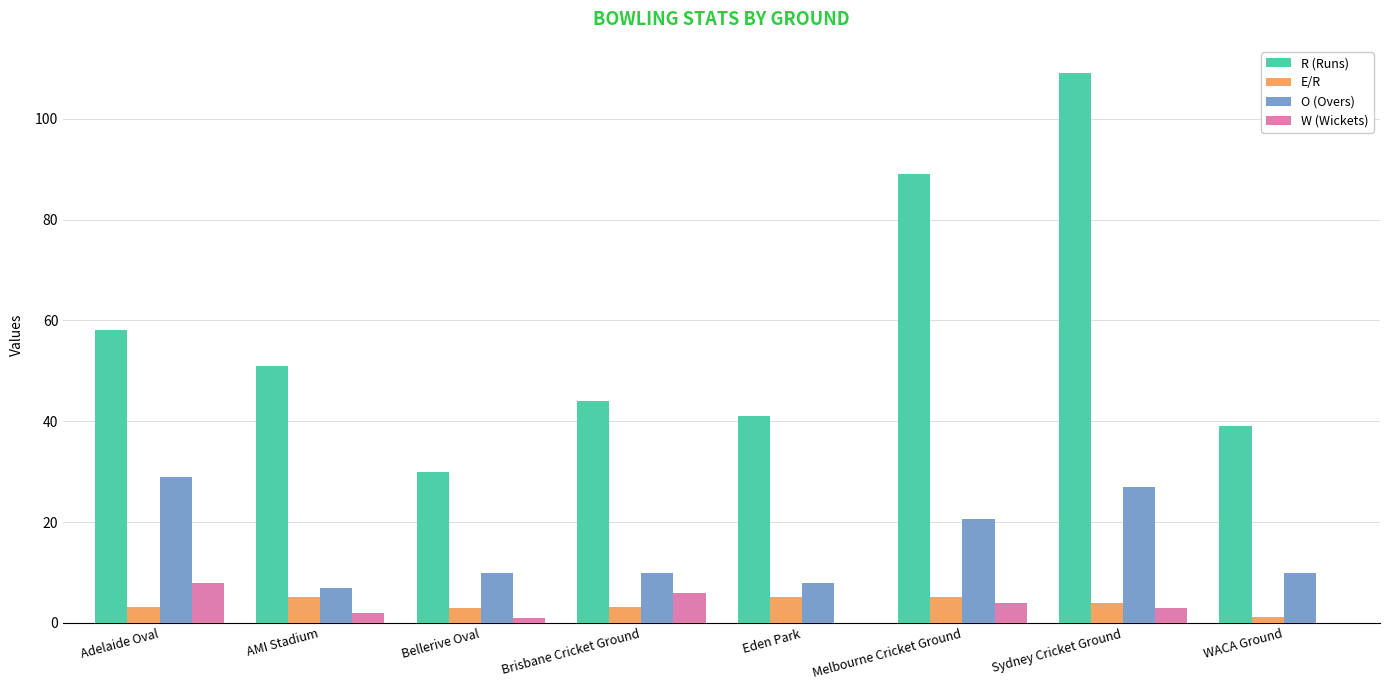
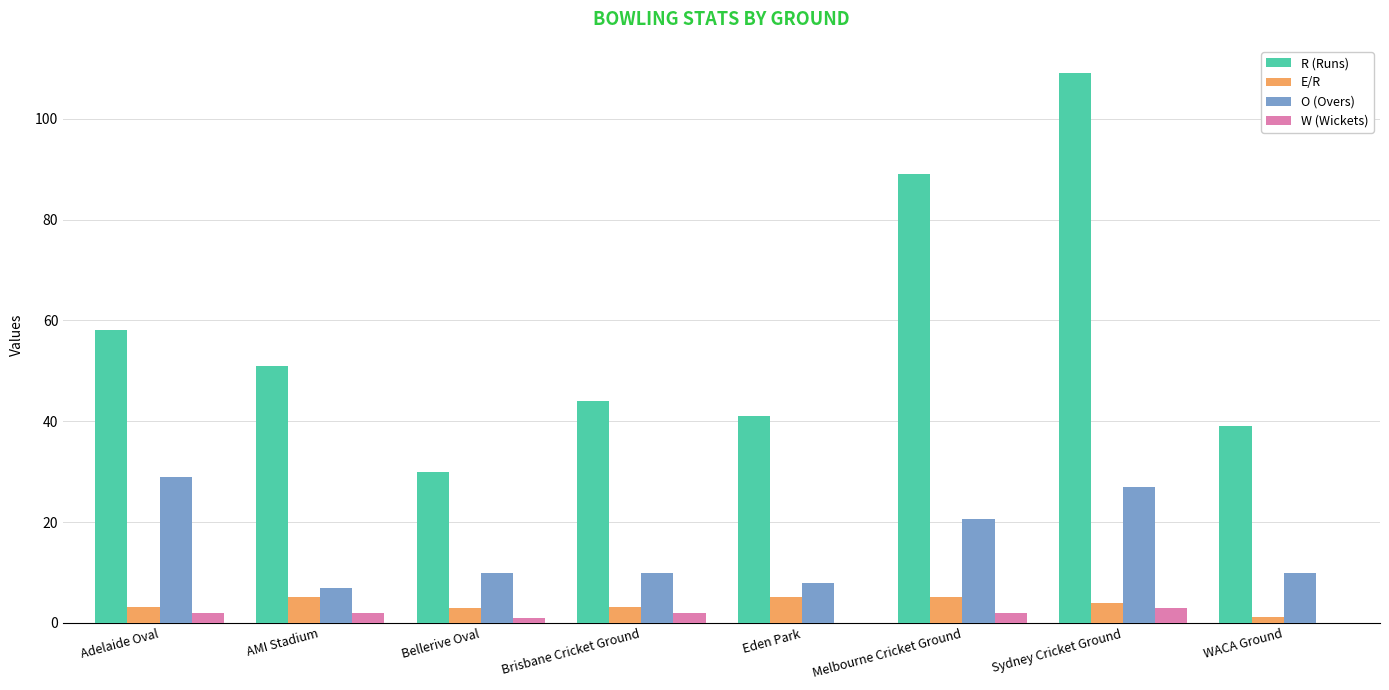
W (Wickets), Adelaide Oval: 8 -> 2
W (Wickets), Brisbane Cricket Ground: 6 -> 2
W (Wickets), Melbourne Cricket Ground: 4 -> 2
